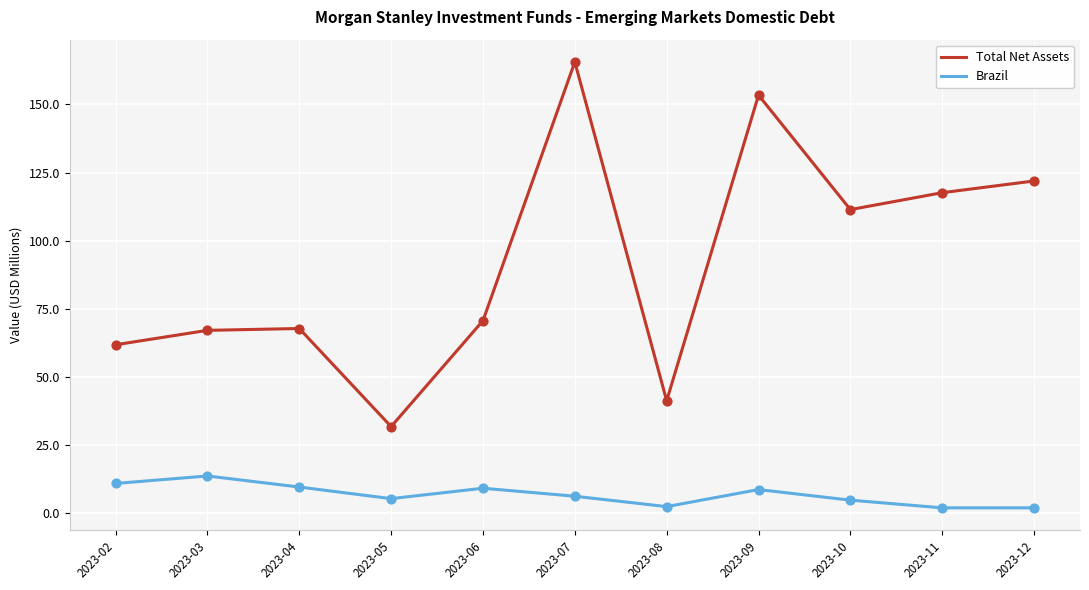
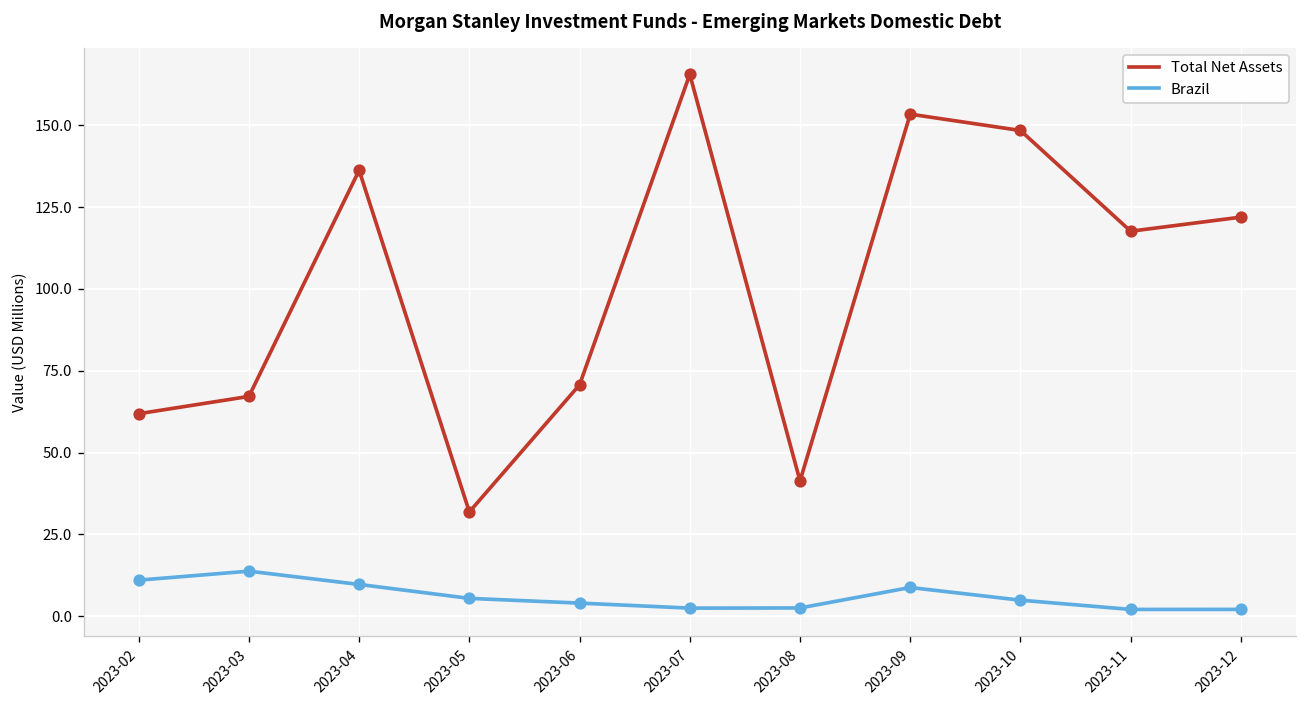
Total Net Assets, 2023-04: 68 -> 136
Brazil, 2023-06: 9 -> 4
Brazil, 2023-07: 6 -> 2
Total Net Assets, 2023-10: 111 -> 148
